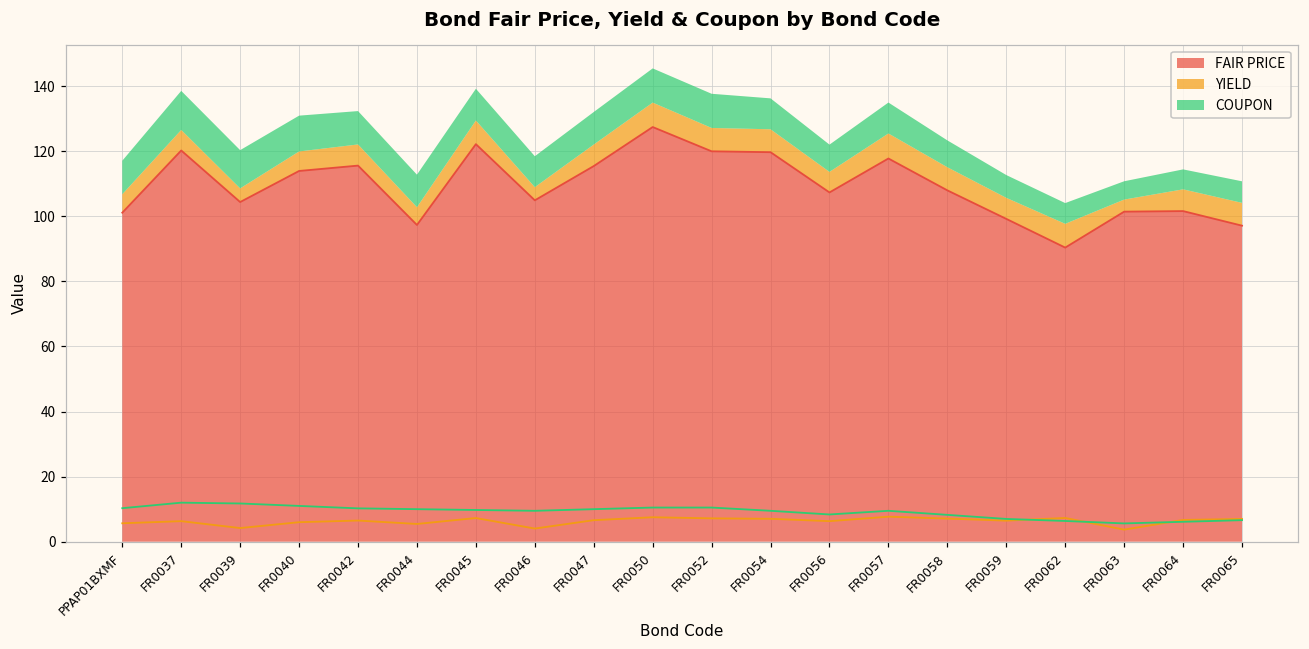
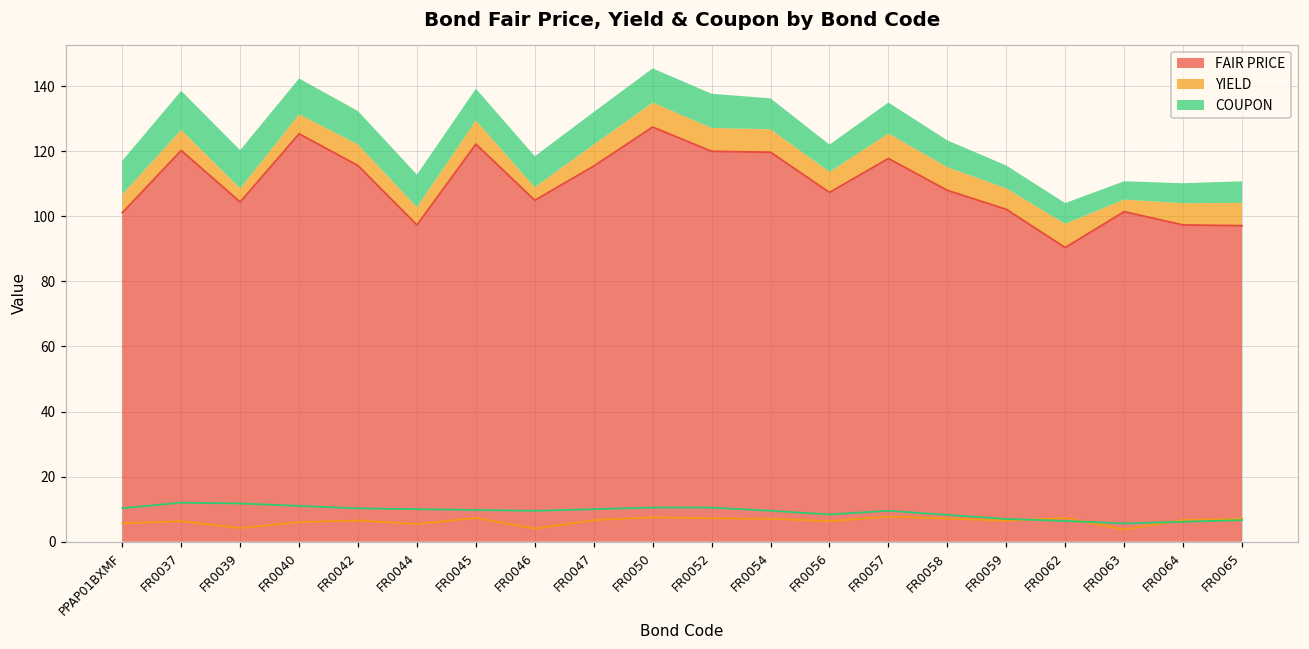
FAIR PRICE, FR0040: 114 -> 125
FAIR PRICE, FR0059: 99 -> 102
FAIR PRICE, FR0064: 102 -> 97
